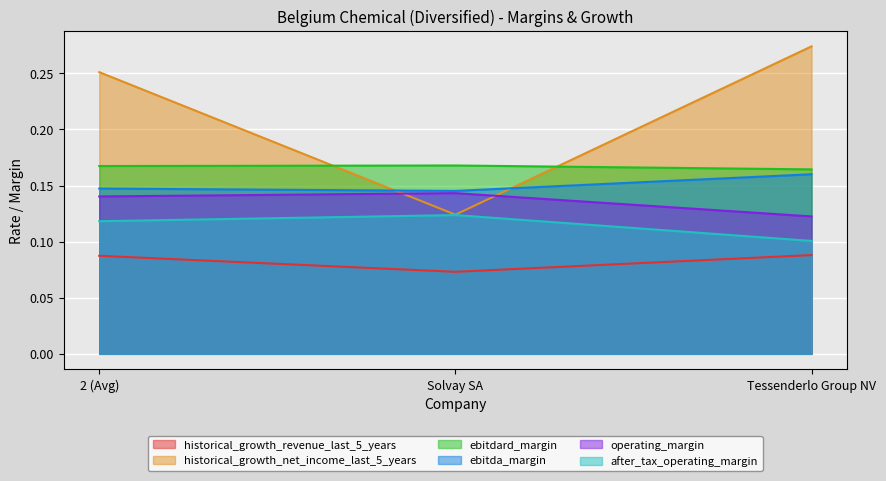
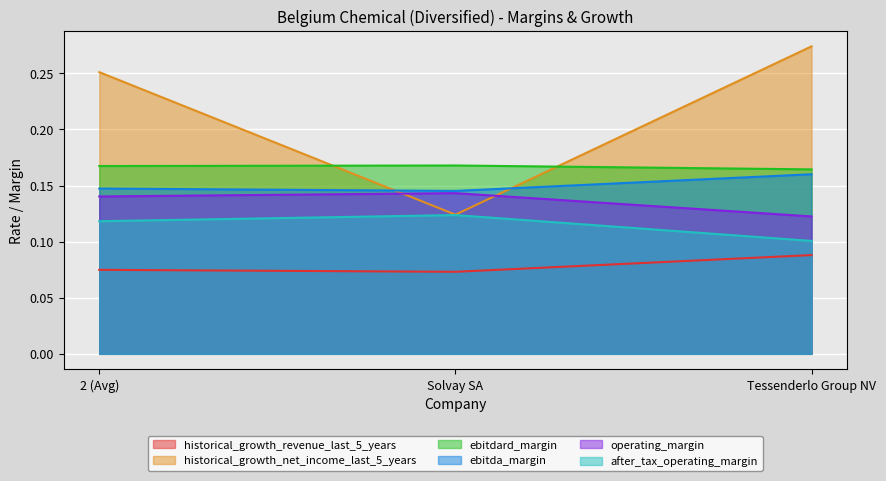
historical_growth_revenue_last_5_years, 2 (Avg): 0.087 -> 0.075
